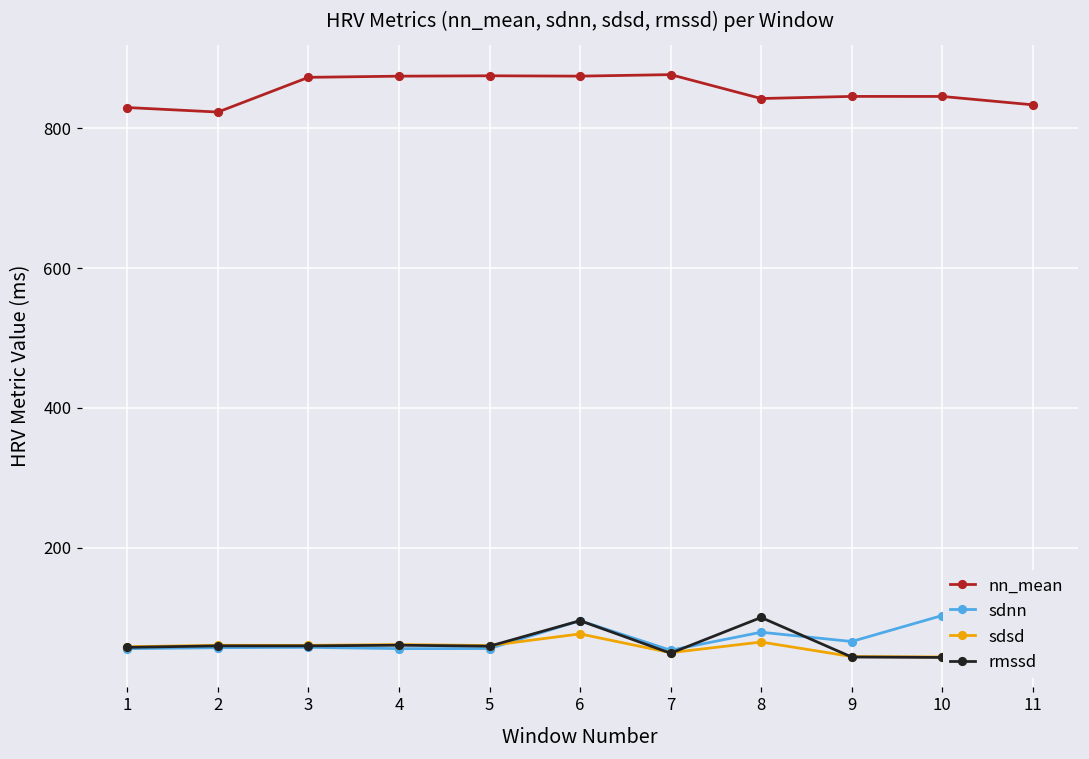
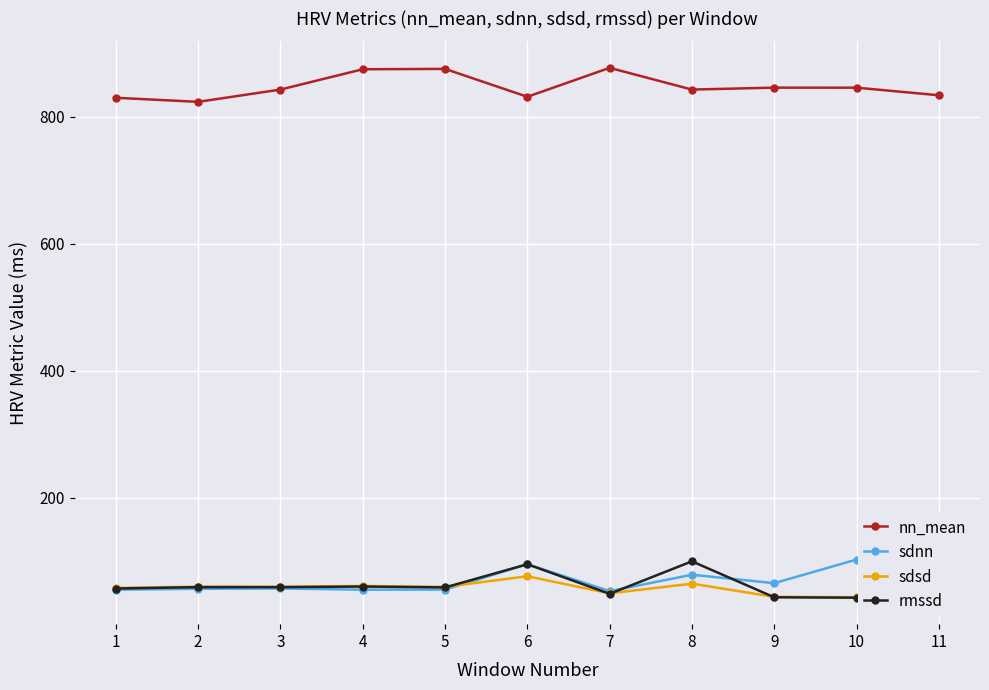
nn_mean, 3: 870 -> 840
nn_mean, 6: 870 -> 830
